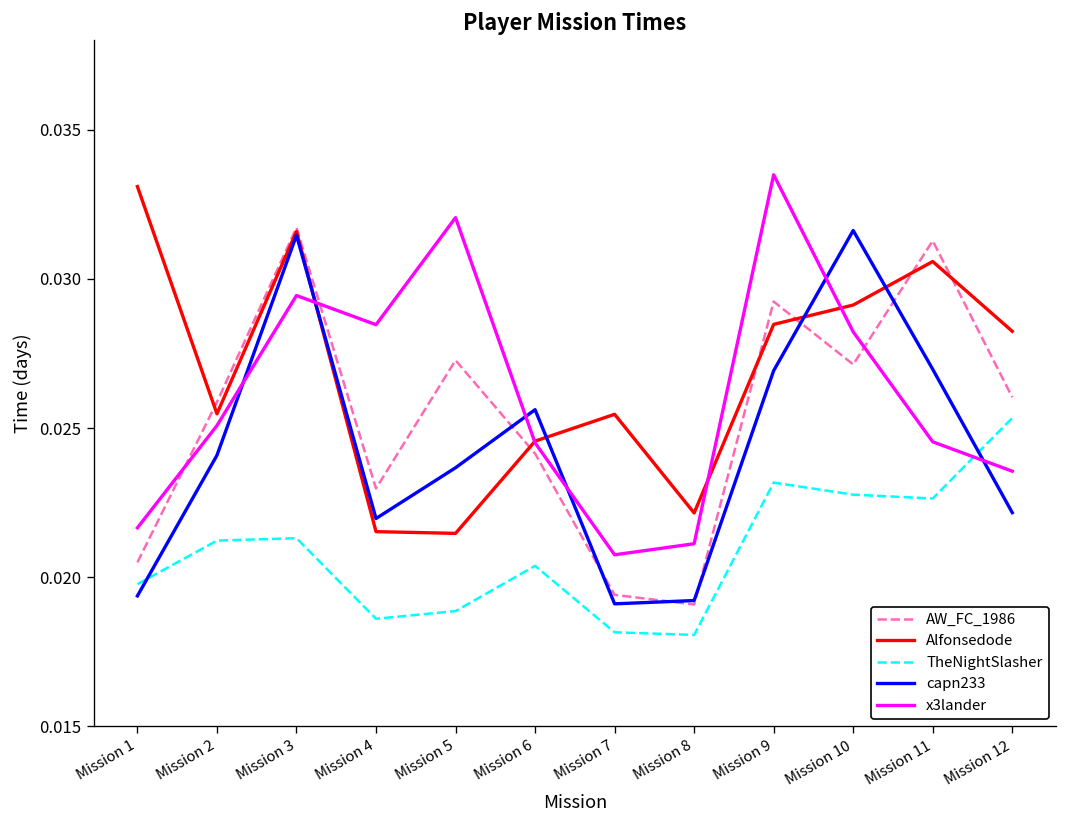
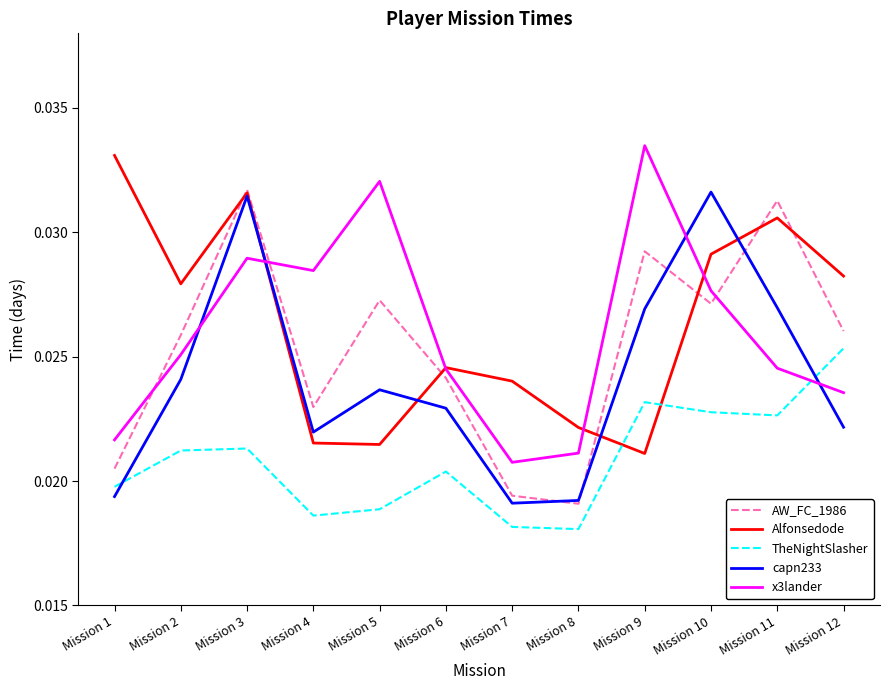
Alfonsedode, Mission 2: 0.0255 -> 0.0279
x3lander, Mission 3: 0.0294 -> 0.0290
capn233, Mission 6: 0.0256 -> 0.0229
Alfonsedode, Mission 7: 0.0255 -> 0.0240
Alfonsedode, Mission 9: 0.0285 -> 0.0211
x3lander, Mission 10: 0.0282 -> 0.0277
